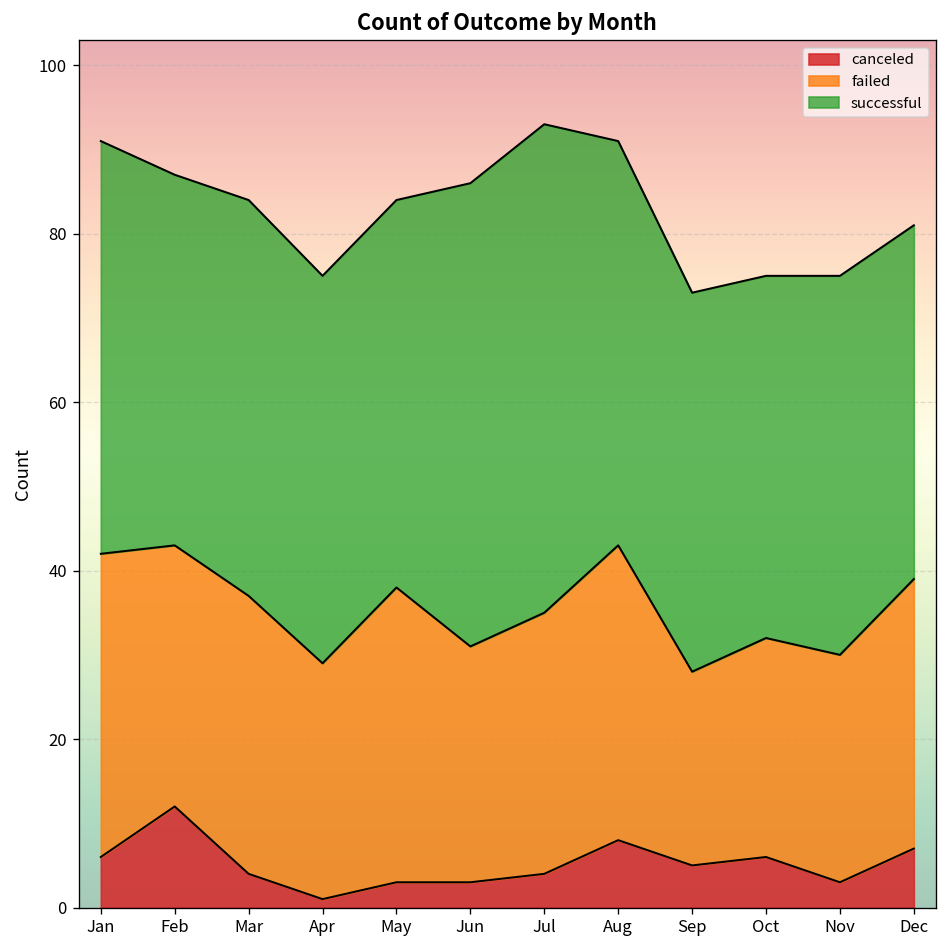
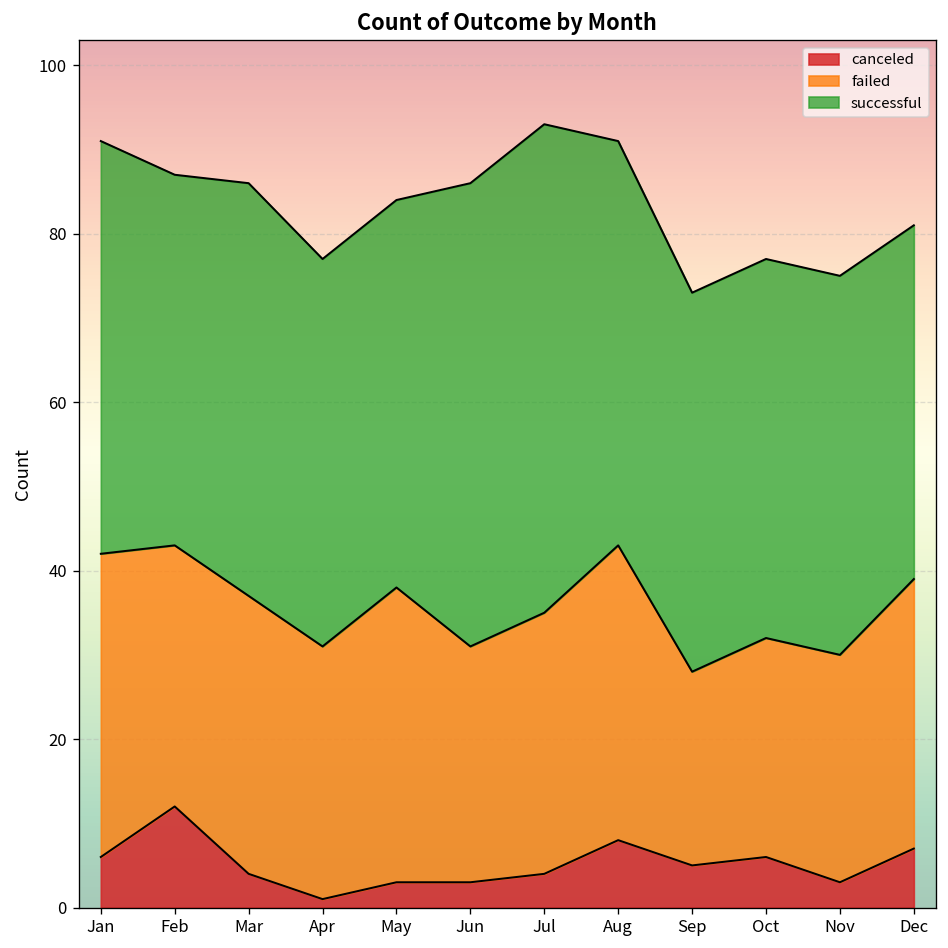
successful, Mar: 47 -> 49
failed, Apr: 28 -> 30
successful, Oct: 43 -> 45
